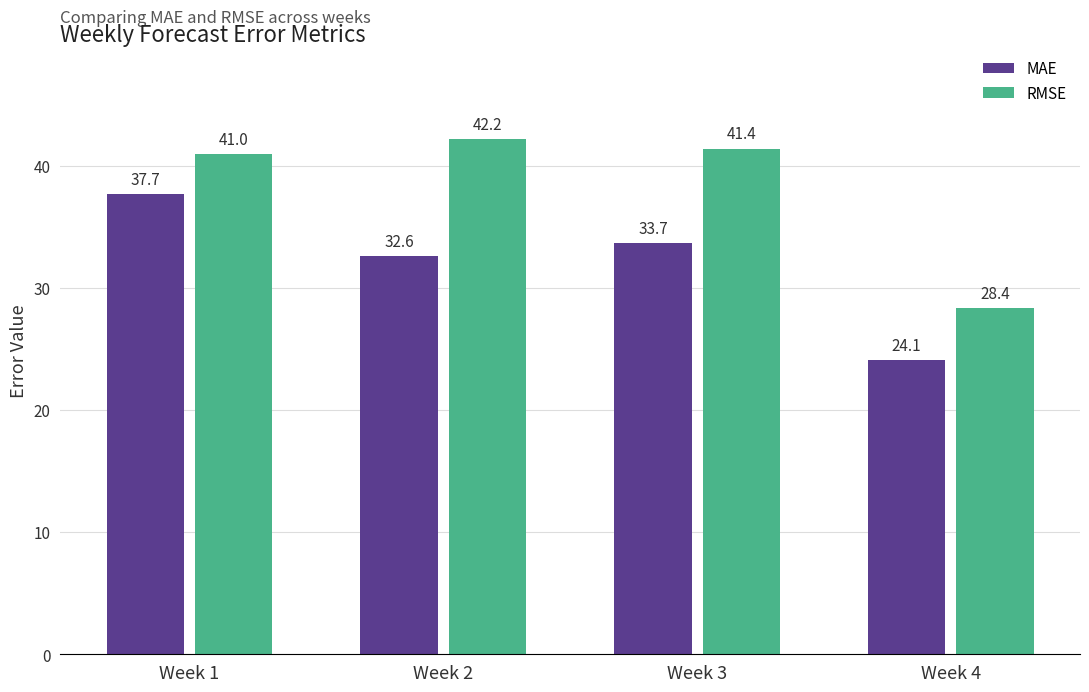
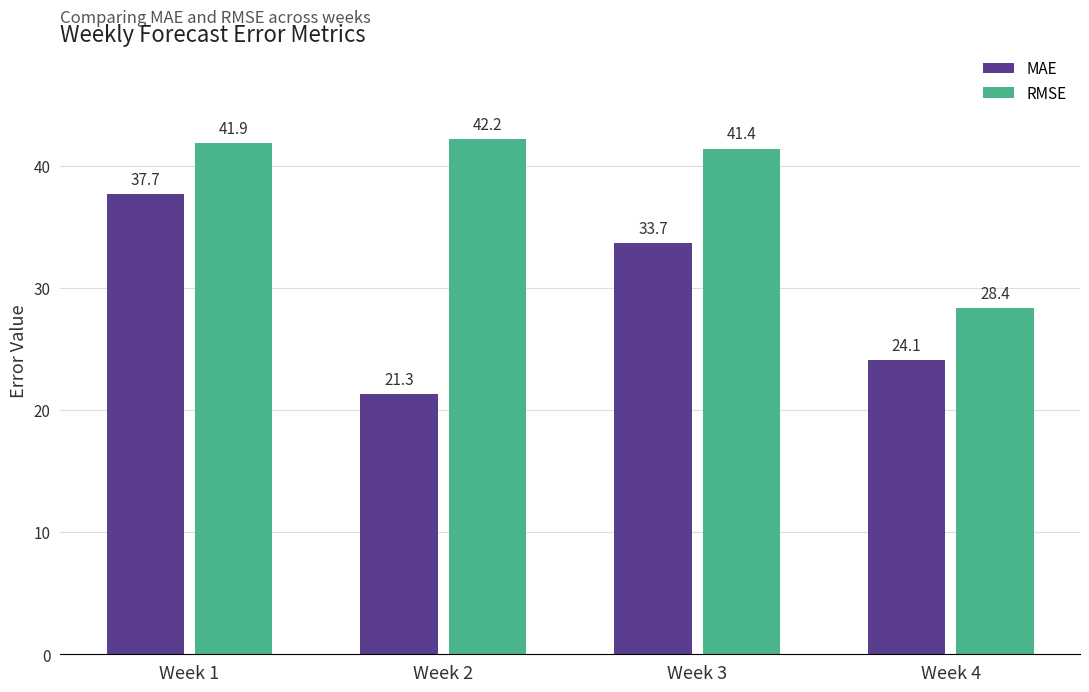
RMSE, Week 1: 41.0 -> 41.9
MAE, Week 2: 32.6 -> 21.3
